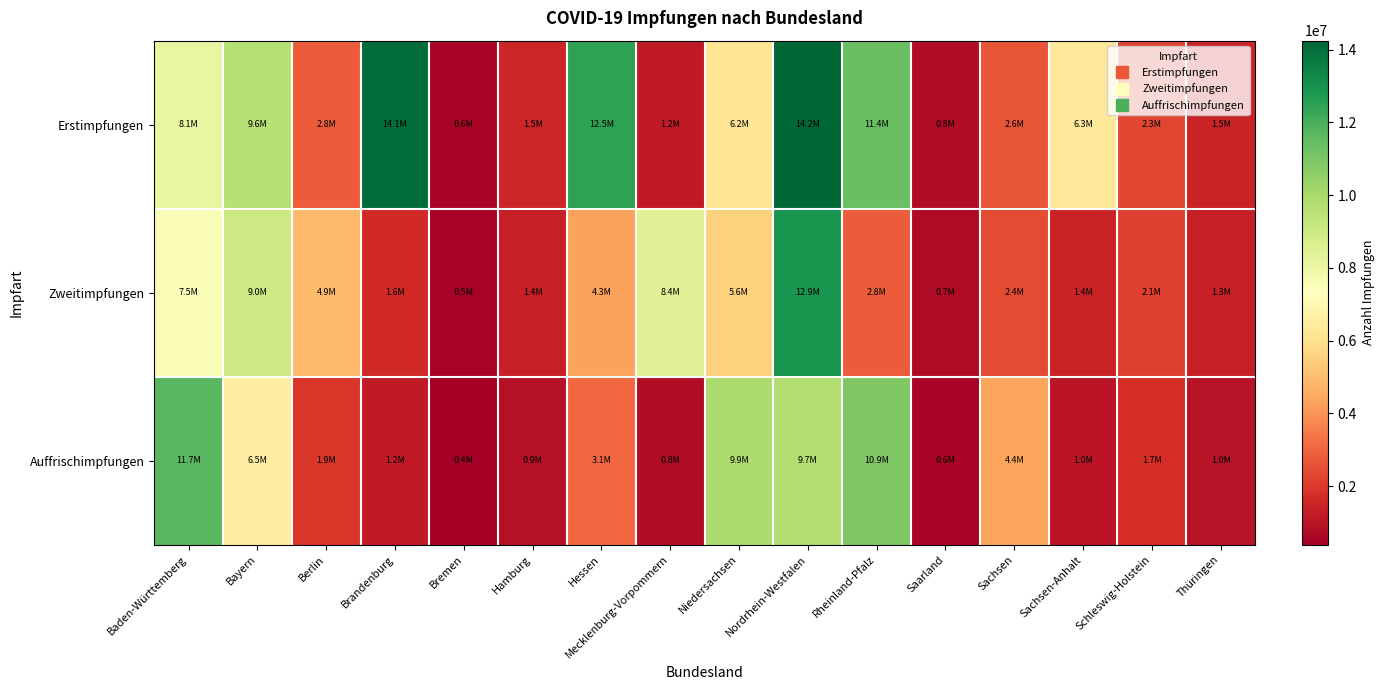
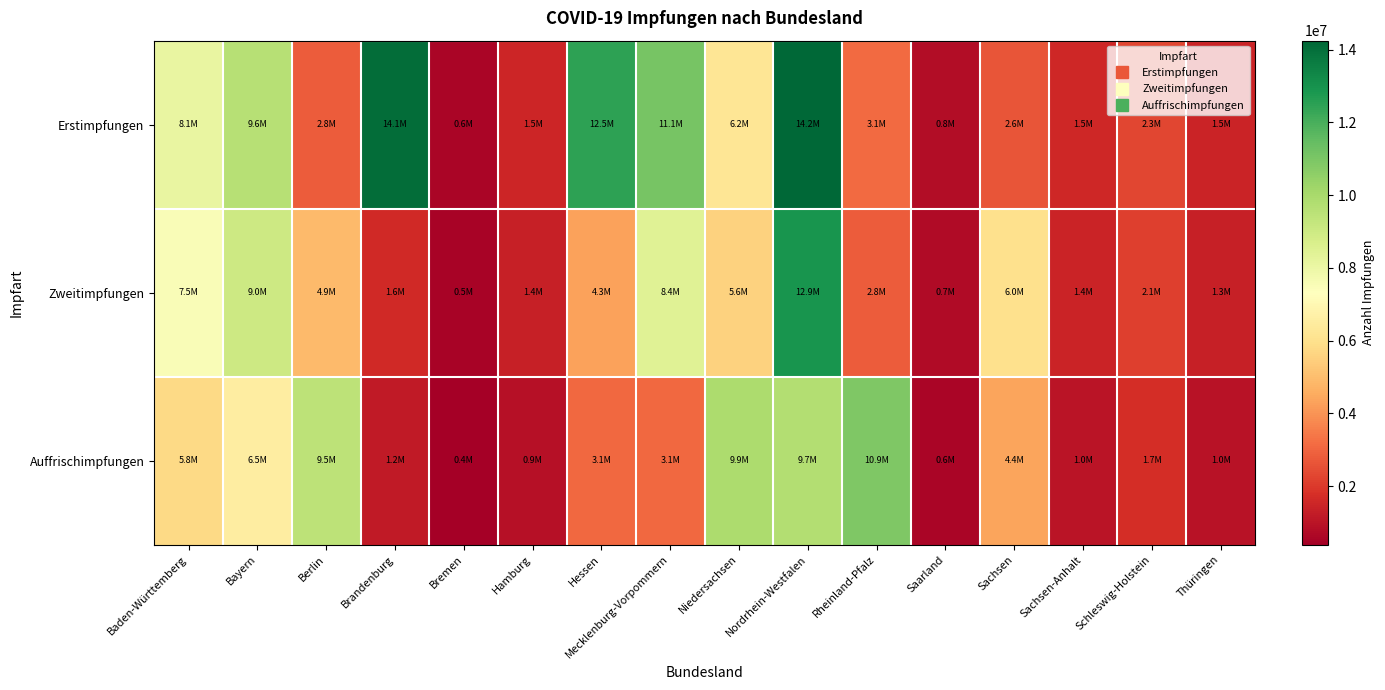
Erstimpfungen, Mecklenburg-Vorpommern: 1.2M -> 11.1M
Erstimpfungen, Rheinland-Pfalz: 11.4M -> 3.1M
Erstimpfungen, Sachsen-Anhalt: 6.3M -> 1.5M
Zweitimpfungen, Sachsen: 2.4M -> 6.0M
Auffrischimpfungen, Baden-Württemberg: 11.7M -> 5.8M
Auffrischimpfungen, Berlin: 1.9M -> 9.5M
Auffrischimpfungen, Mecklenburg-Vorpommern: 0.8M -> 3.1M
